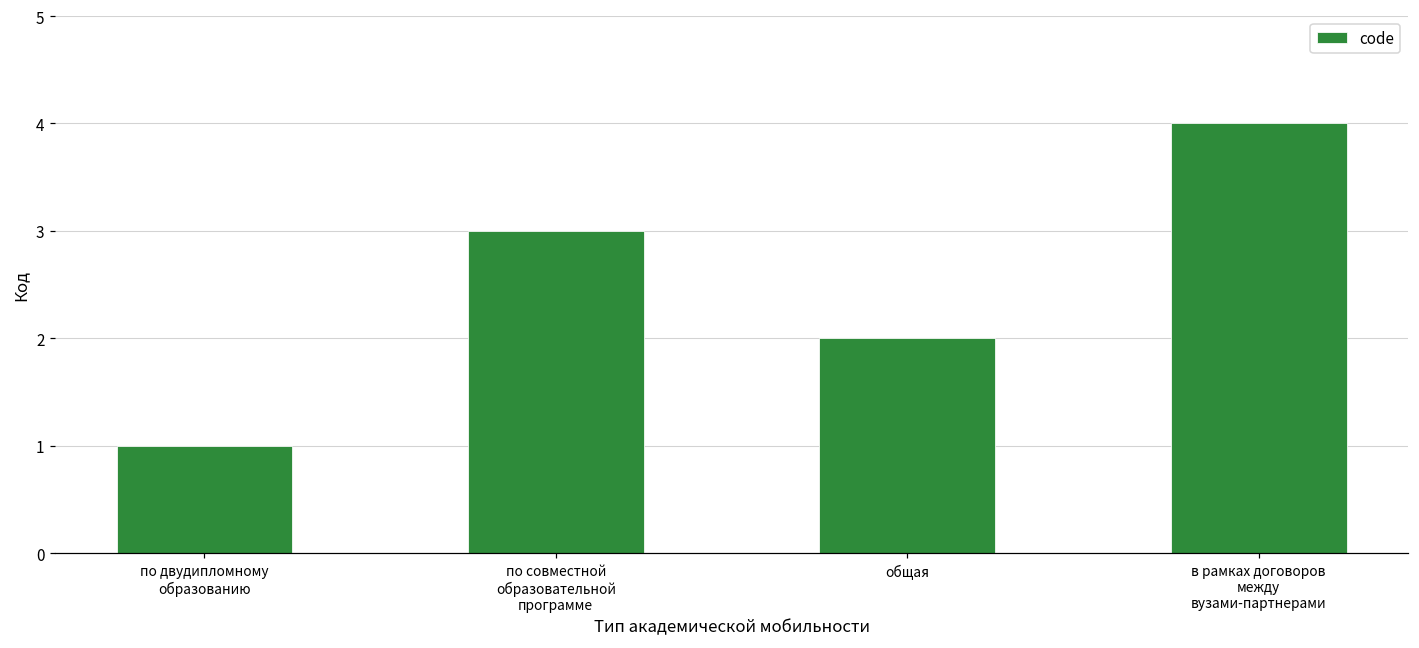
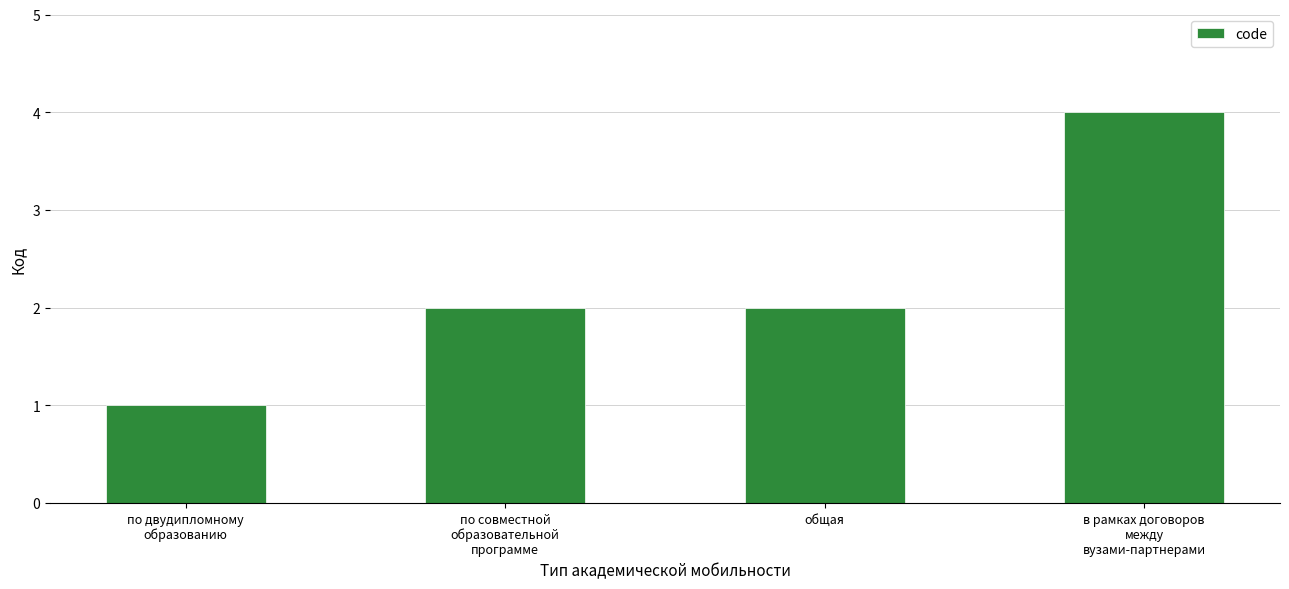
по совместной образовательной программе: 3 -> 2
